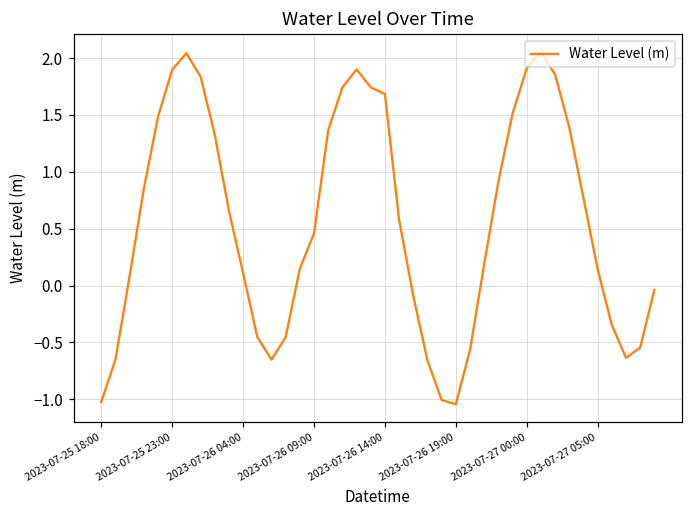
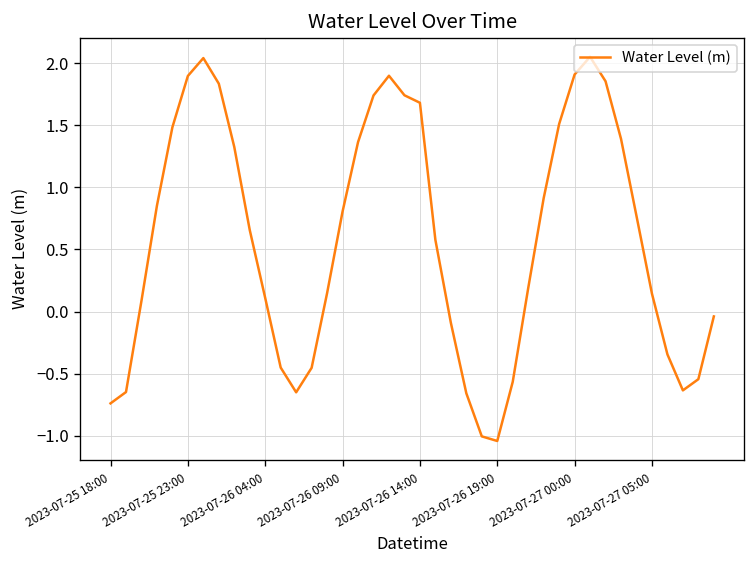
2023-07-25 18:00: -1.02 -> -0.74
2023-07-26 09:00: 0.46 -> 0.81
